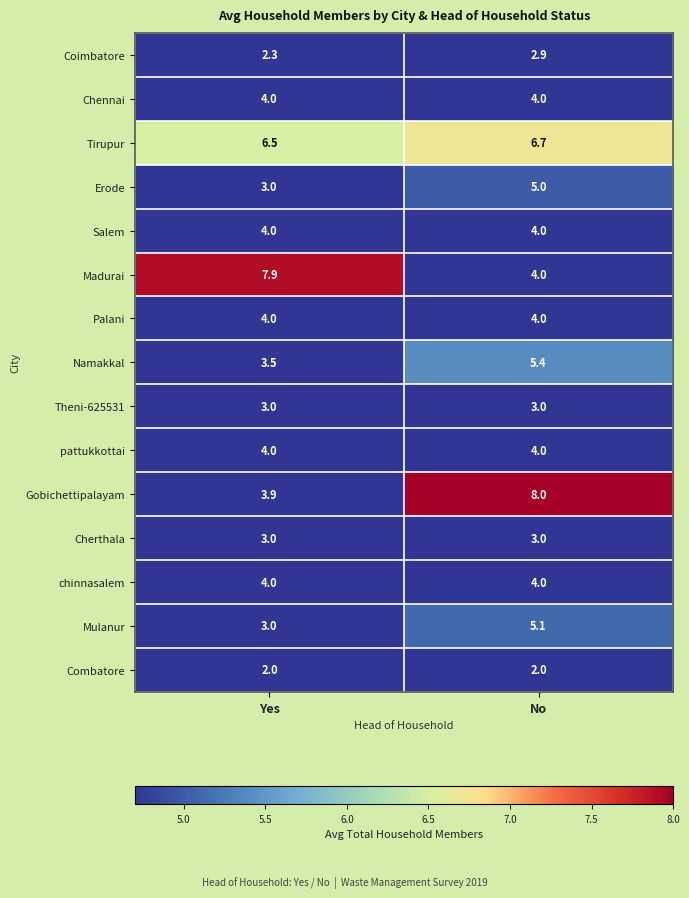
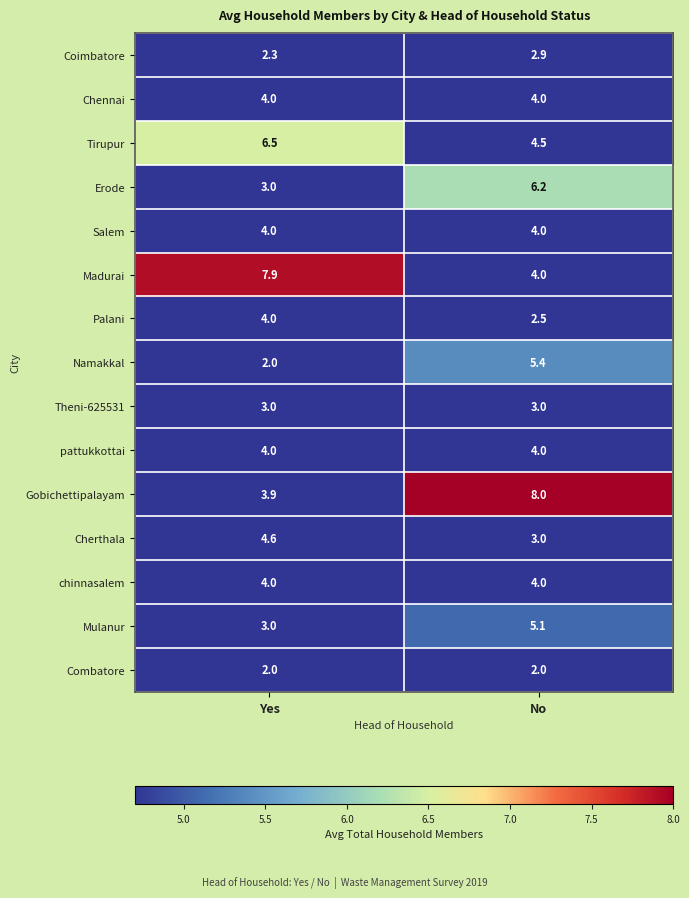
Tirupur, No: 6.7 -> 4.5
Erode, No: 5.0 -> 6.2
Palani, No: 4.0 -> 2.5
Namakkal, Yes: 3.5 -> 2.0
Cherthala, Yes: 3.0 -> 4.6
